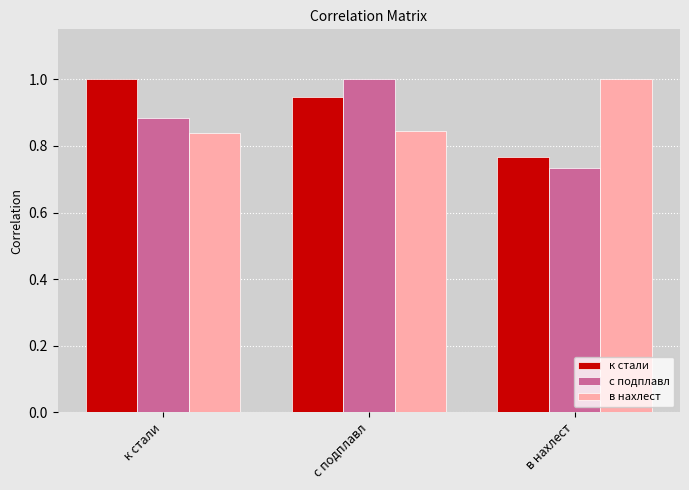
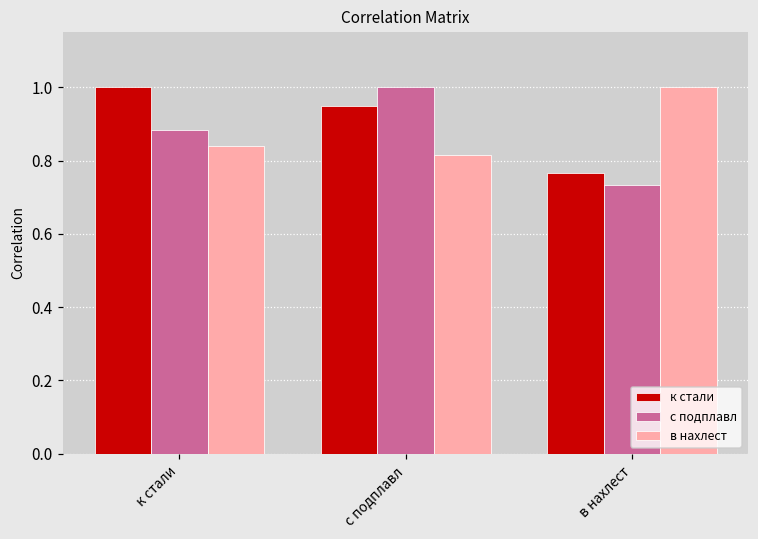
в нахлест, с подплавл: 0.84 -> 0.82
